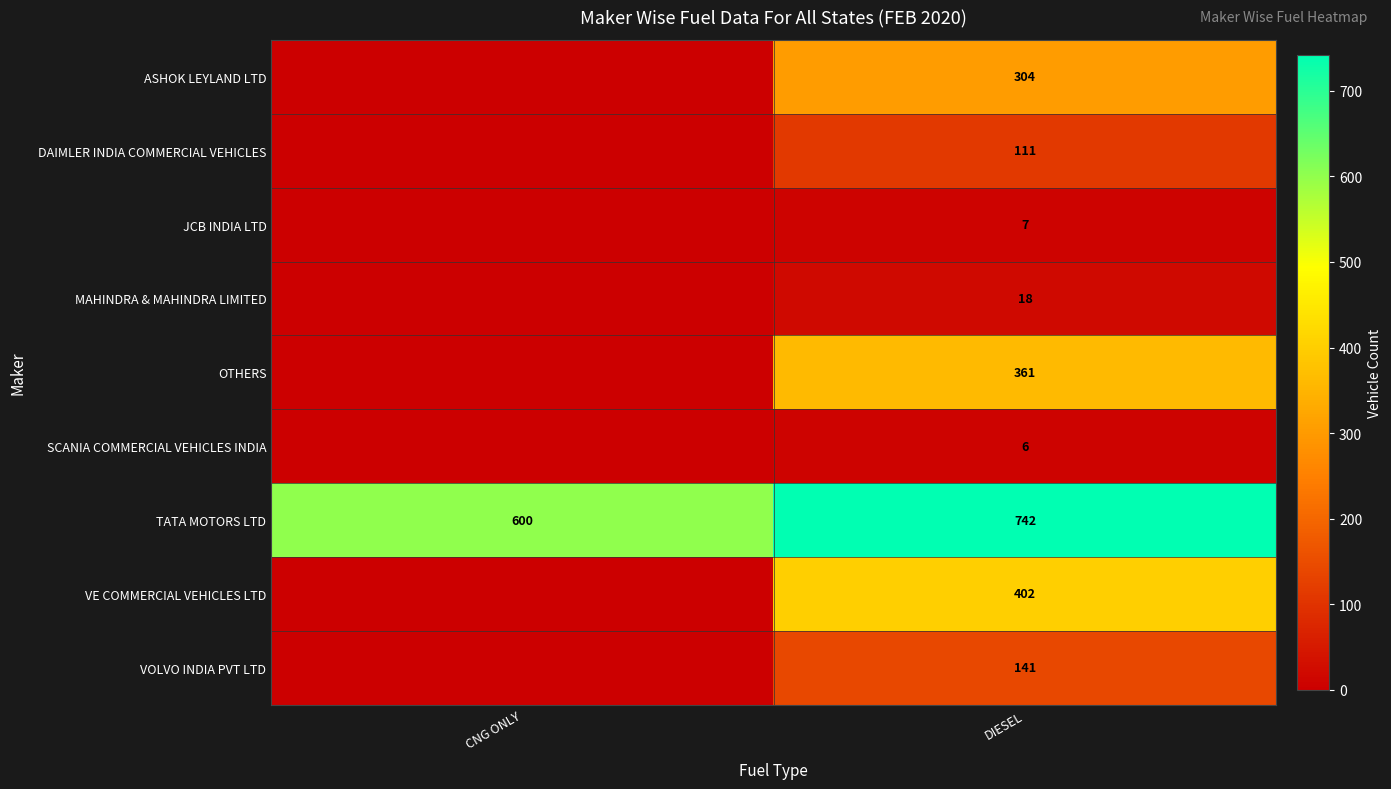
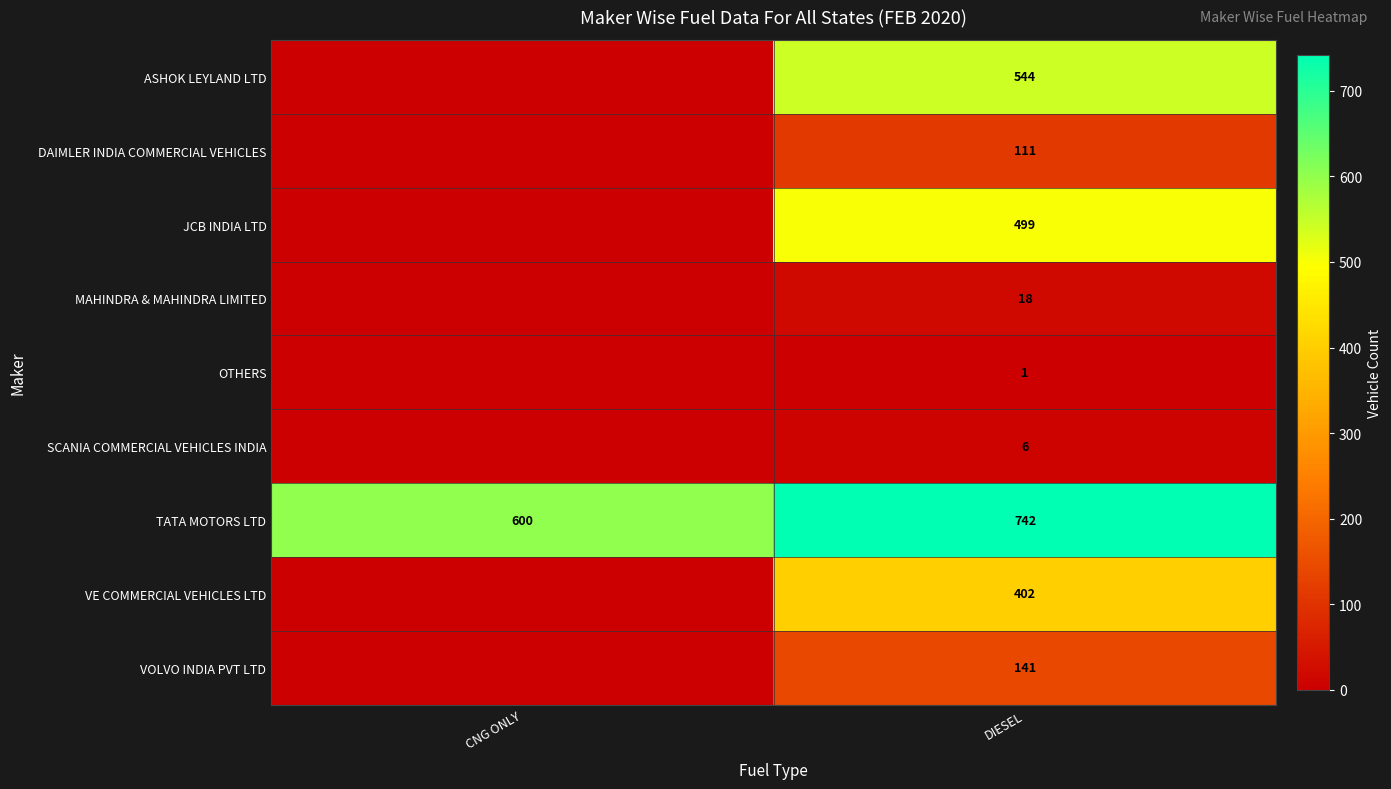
ASHOK LEYLAND LTD, DIESEL: 304 -> 544
JCB INDIA LTD, DIESEL: 7 -> 499
OTHERS, DIESEL: 361 -> 1
